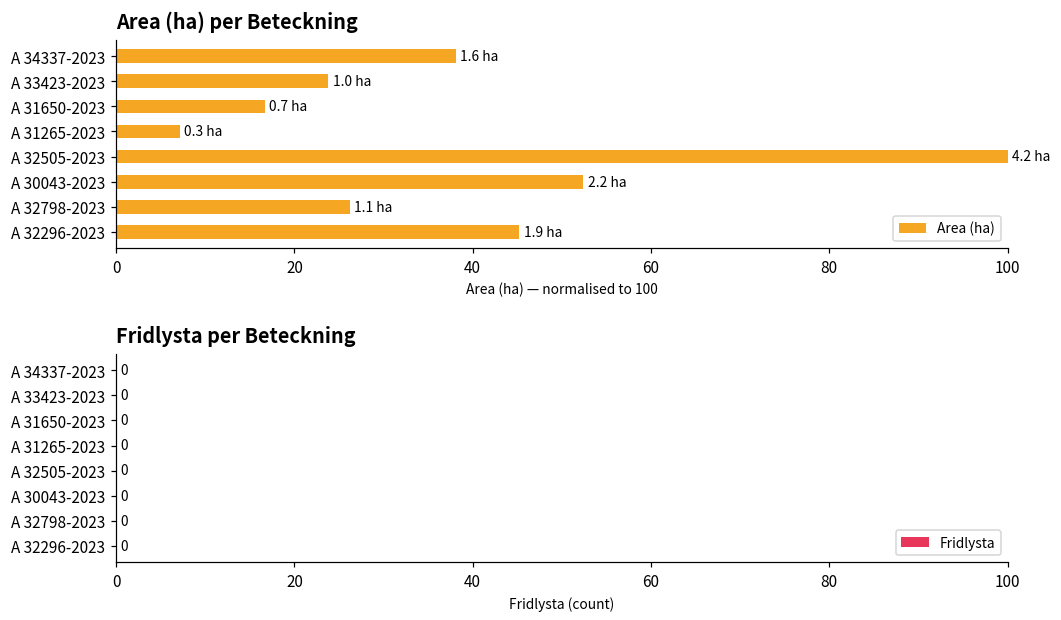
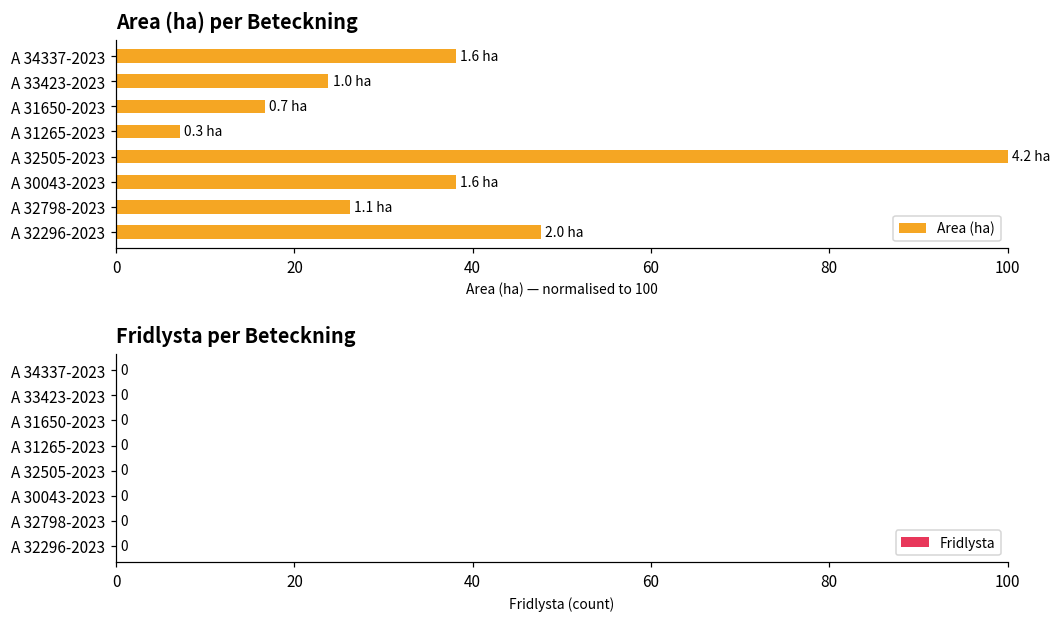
Area (ha) per Beteckning, A 30043-2023: 2.2 -> 1.6
Area (ha) per Beteckning, A 32296-2023: 1.9 -> 2.0
